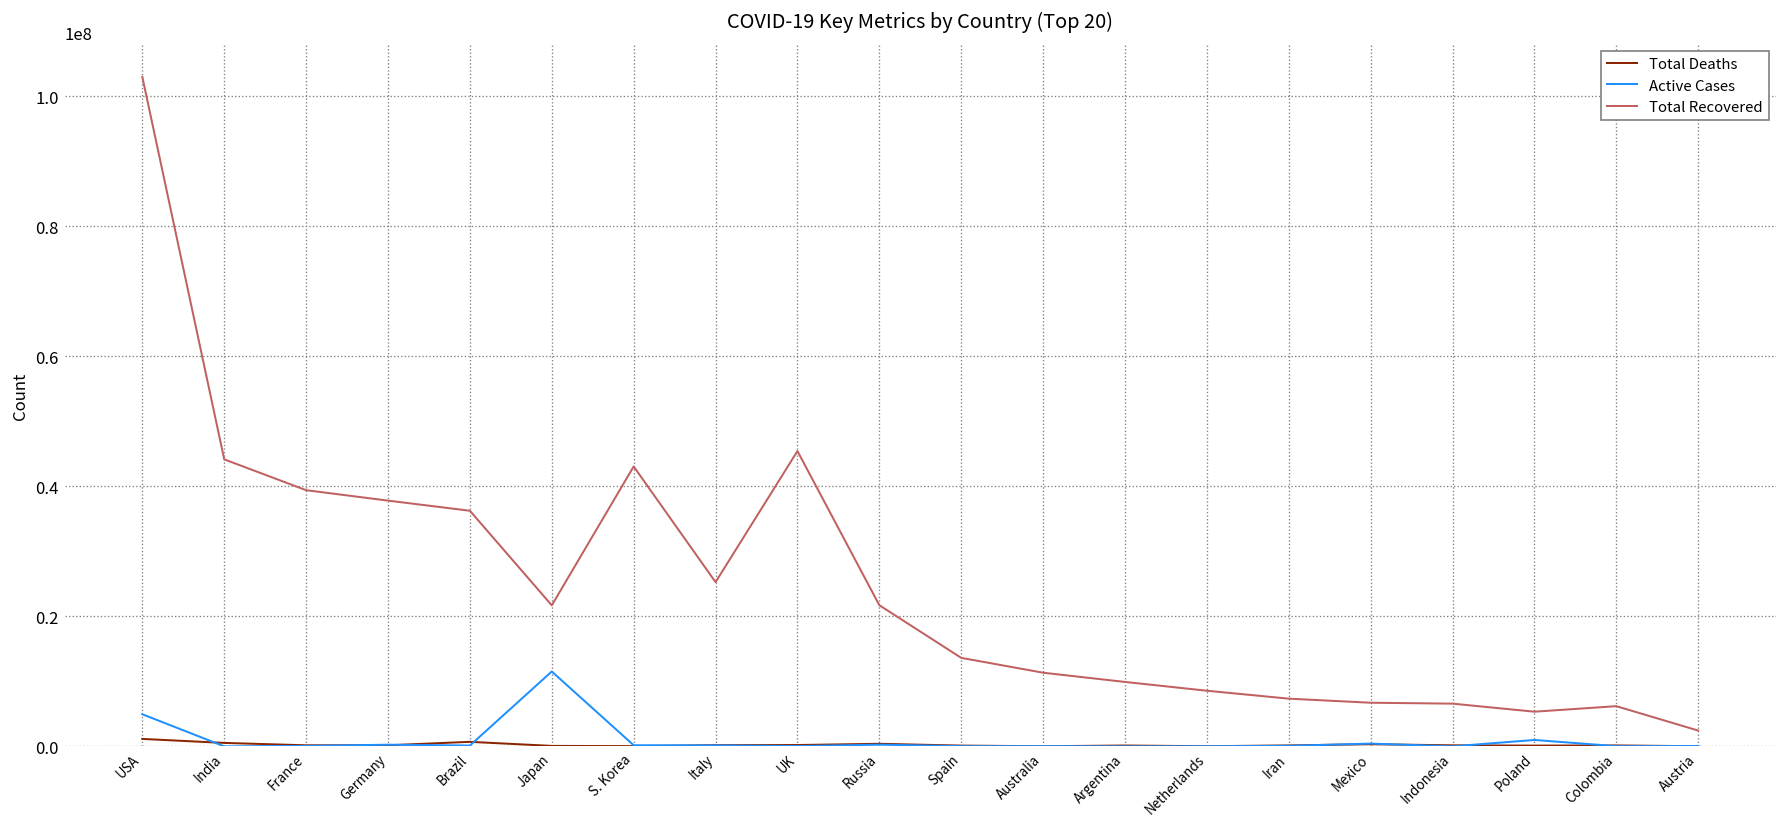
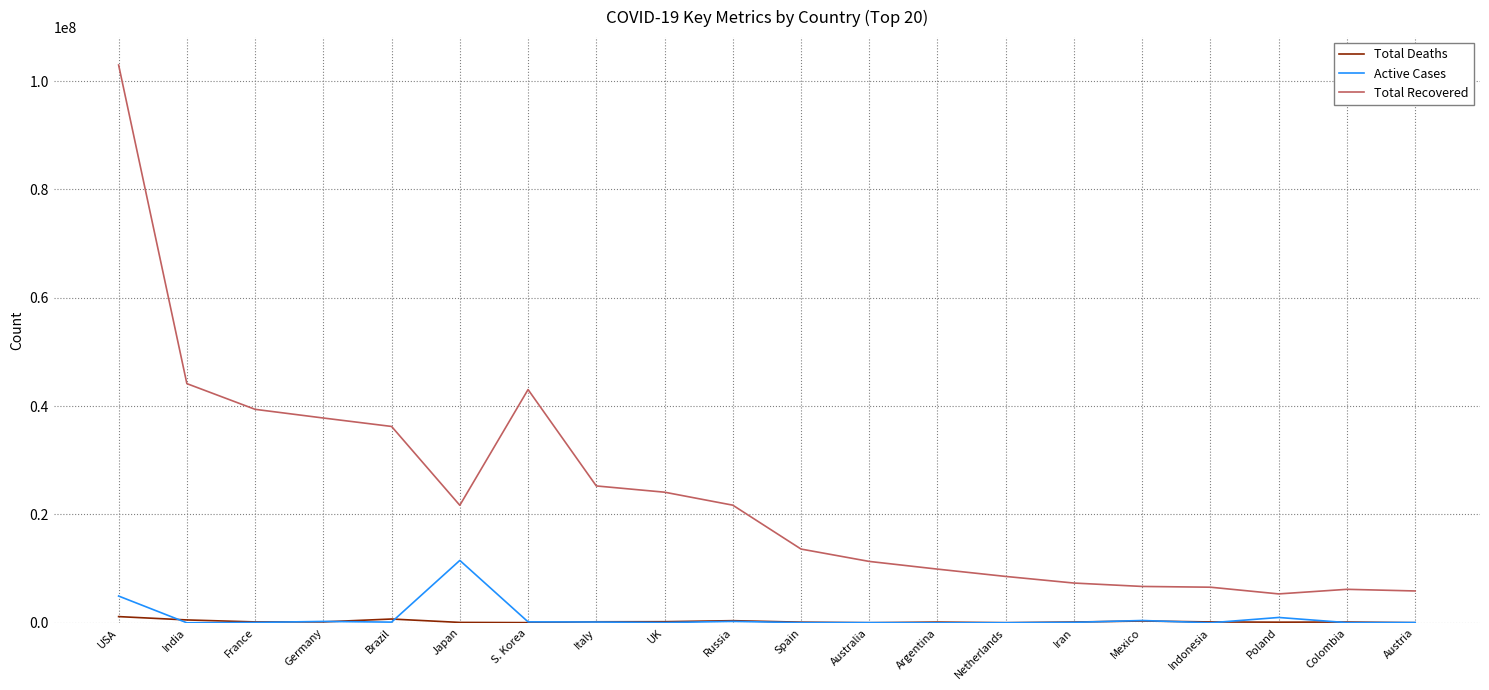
Total Recovered, UK: 45000000 -> 24000000
Total Recovered, Austria: 2000000 -> 6000000
